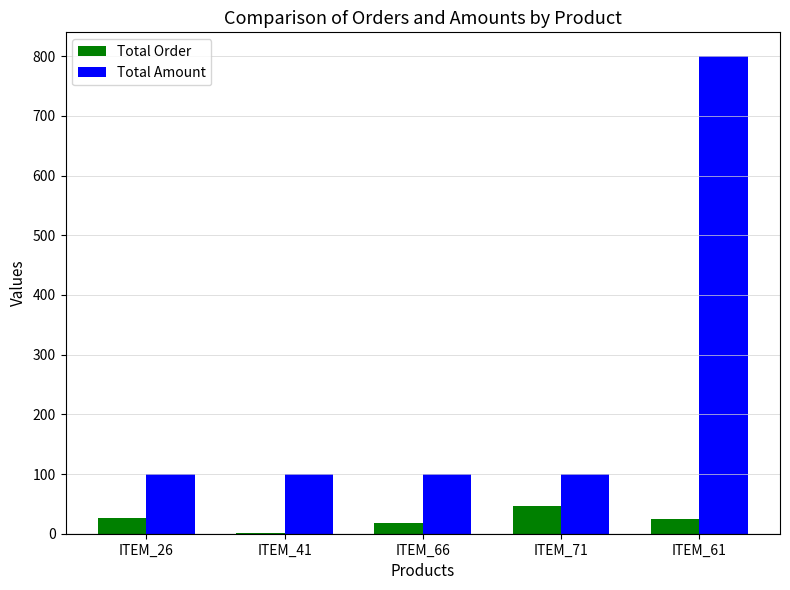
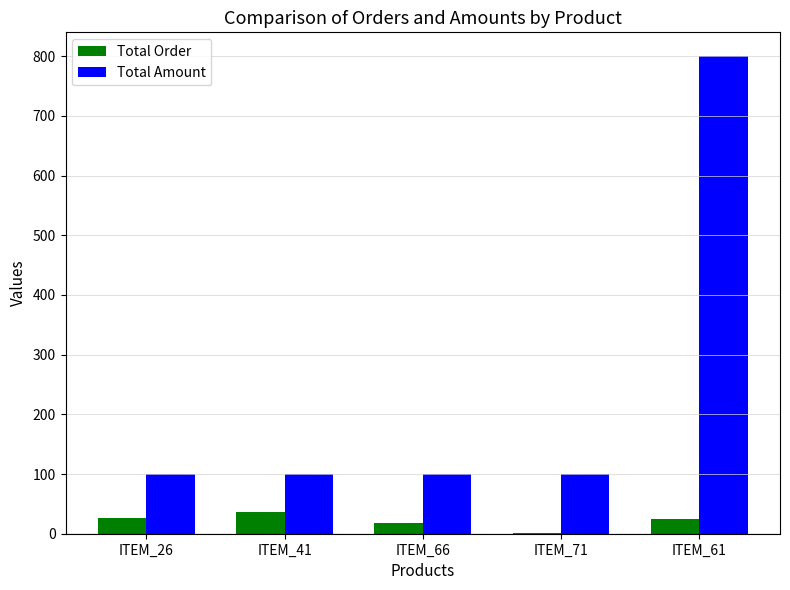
Total Order, ITEM_41: 0 -> 40
Total Order, ITEM_71: 50 -> 0
